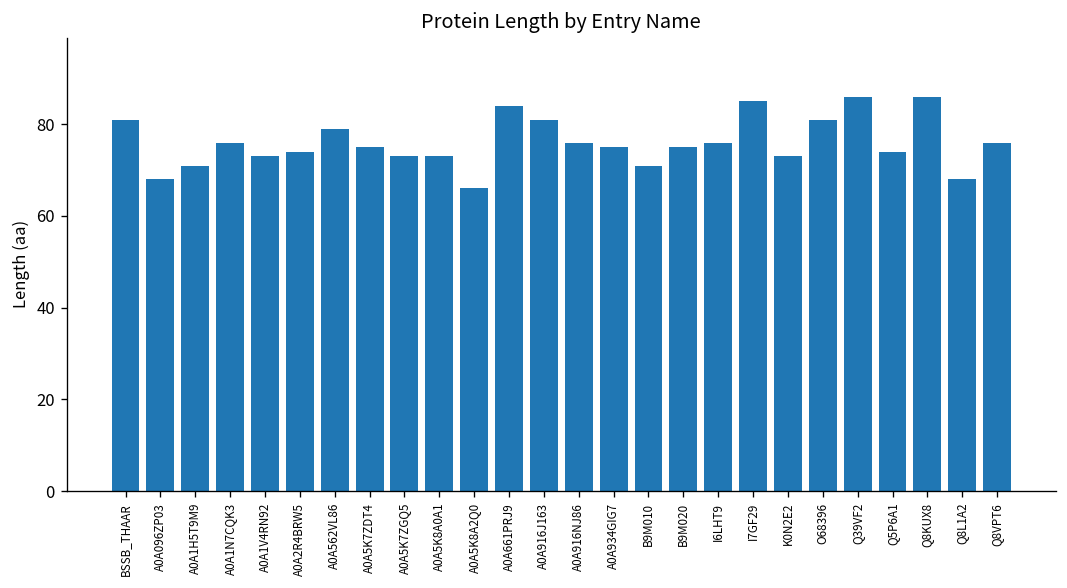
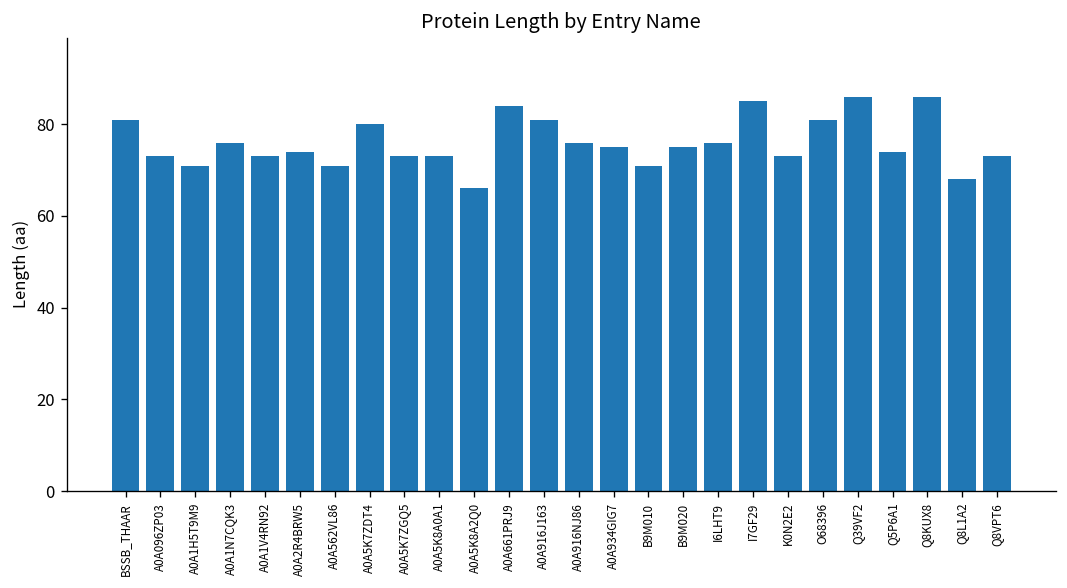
A0A096ZP03: 68 -> 73
A0A562VL86: 79 -> 71
A0A5K7ZDT4: 75 -> 80
Q8VPT6: 76 -> 73
